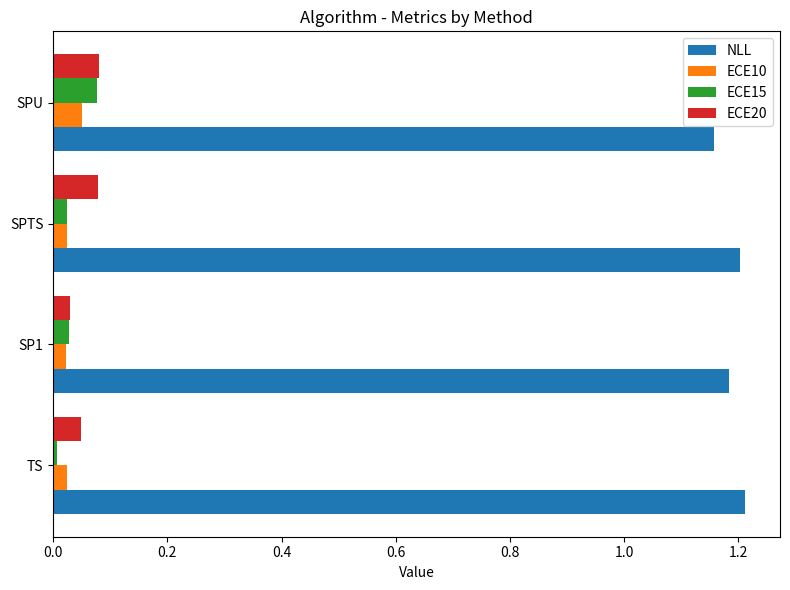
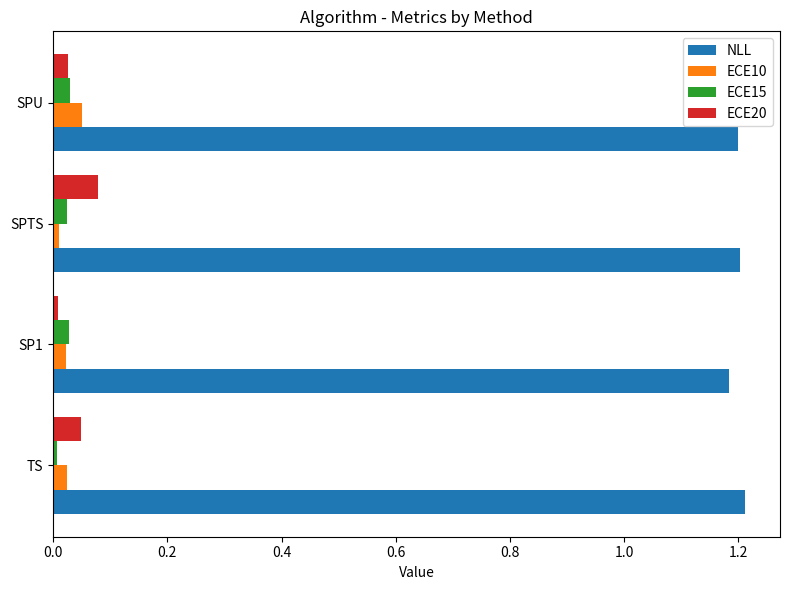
ECE20, SPU: 0.08 -> 0.03
ECE15, SPU: 0.08 -> 0.03
NLL, SPU: 1.16 -> 1.20
ECE10, SPTS: 0.02 -> 0.01
ECE20, SP1: 0.03 -> 0.01
